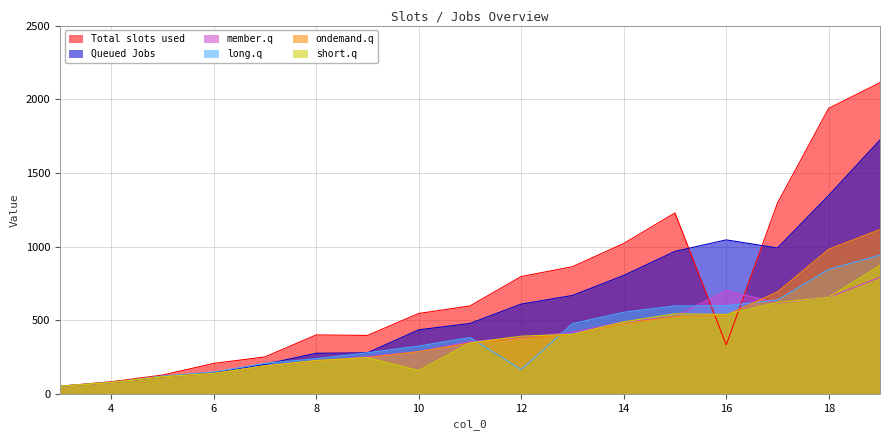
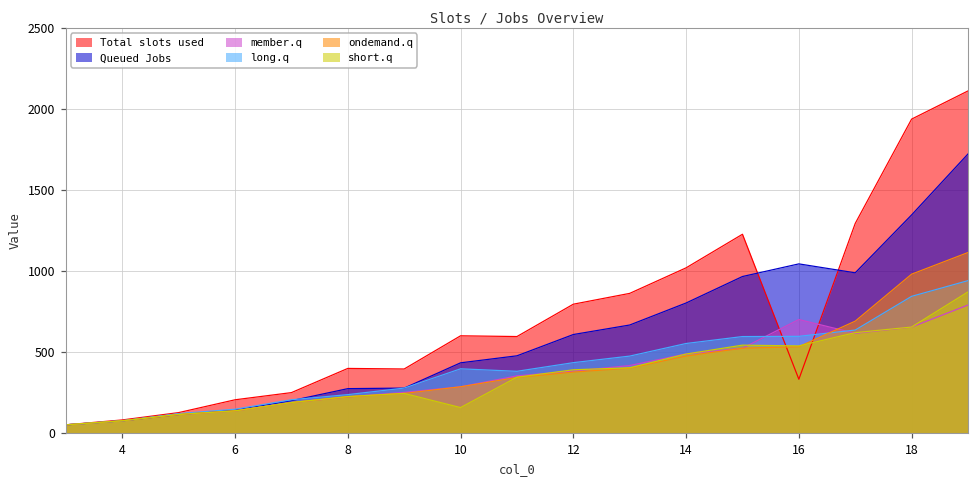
Total slots used, 10: 550 -> 600
long.q, 10: 320 -> 400
long.q, 12: 160 -> 440
